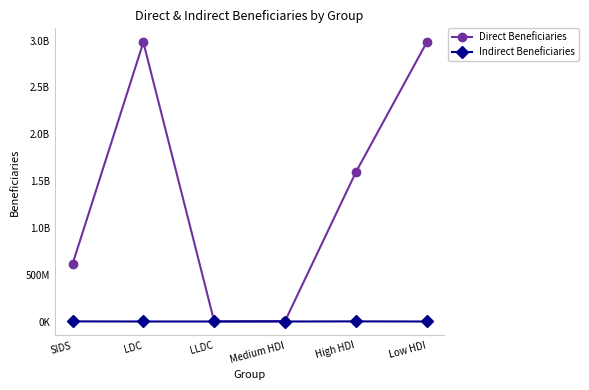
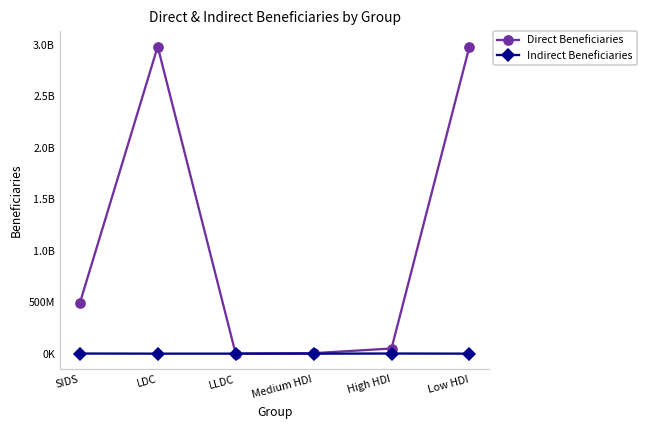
Direct Beneficiaries, SIDS: 600000000 -> 500000000
Direct Beneficiaries, High HDI: 1600000000 -> 0
